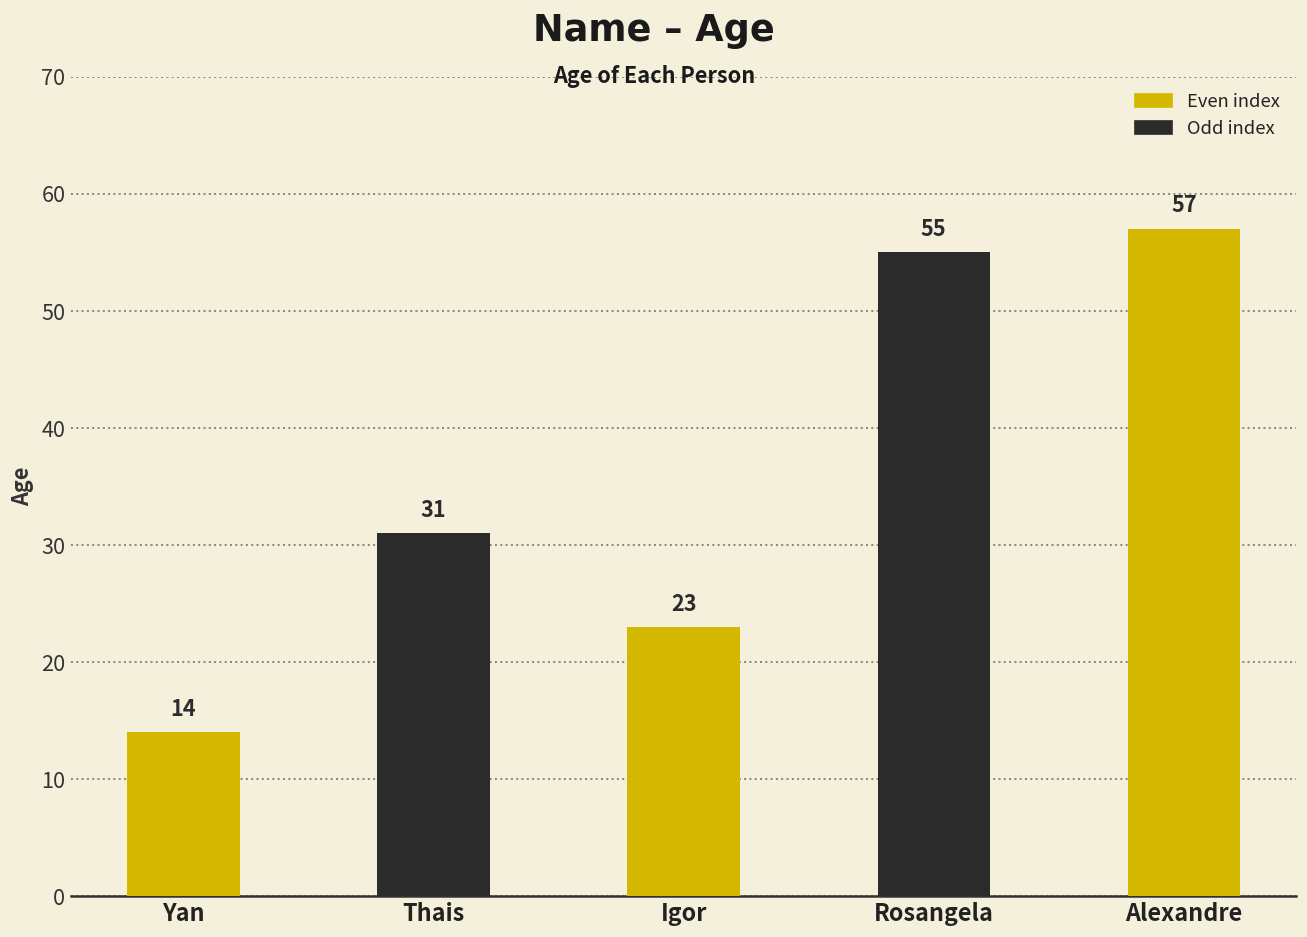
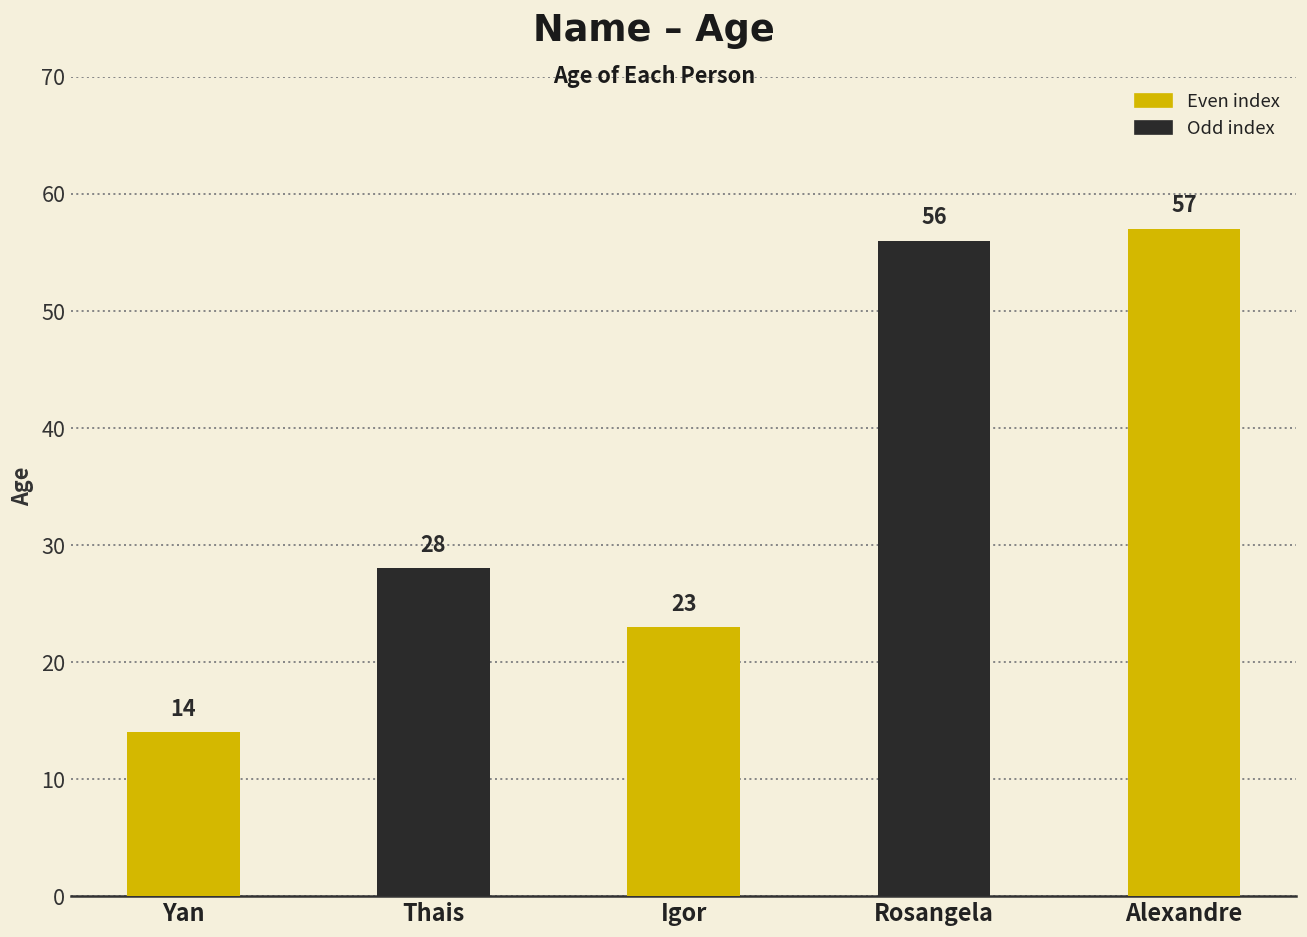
Thais: 31 -> 28
Rosangela: 55 -> 56
